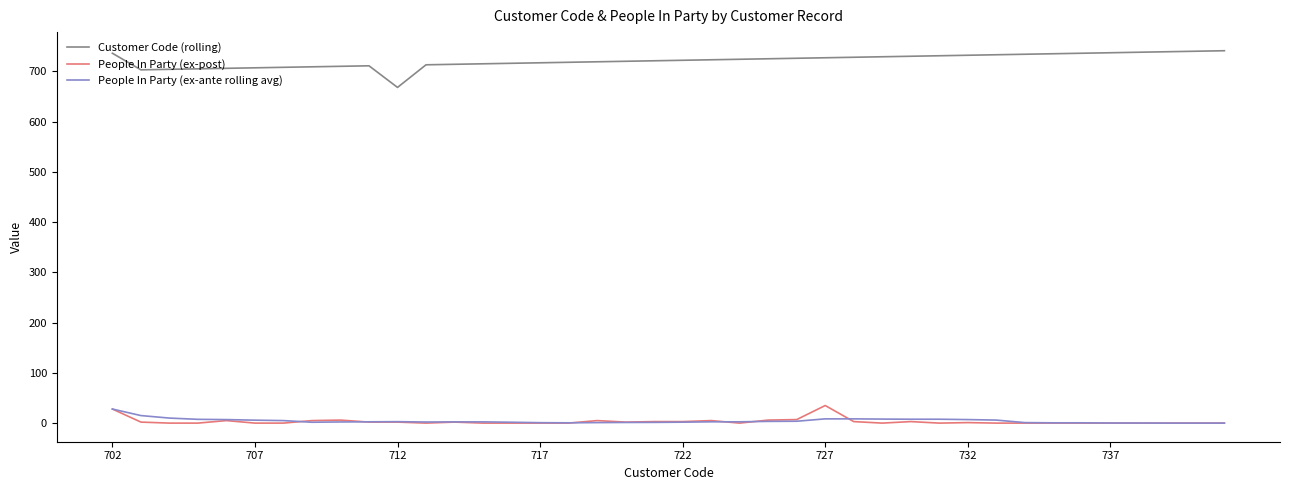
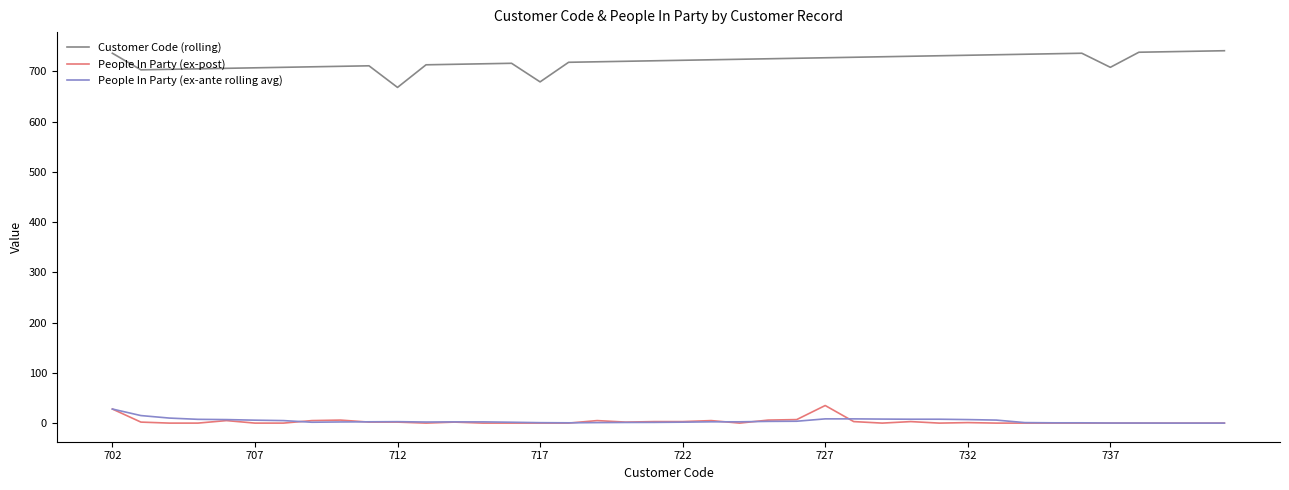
Customer Code (rolling), 717: 720 -> 680
Customer Code (rolling), 737: 740 -> 710
